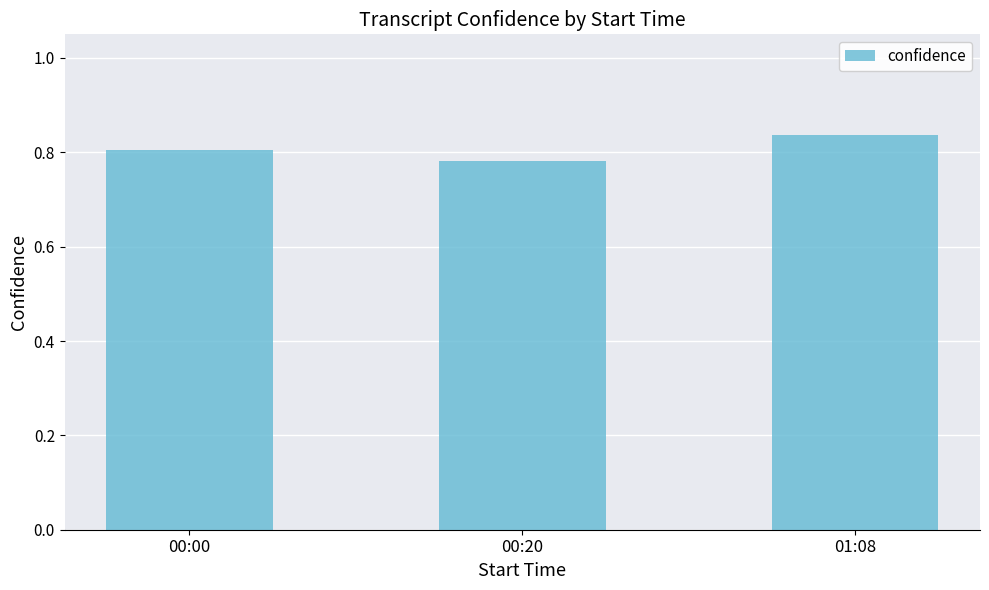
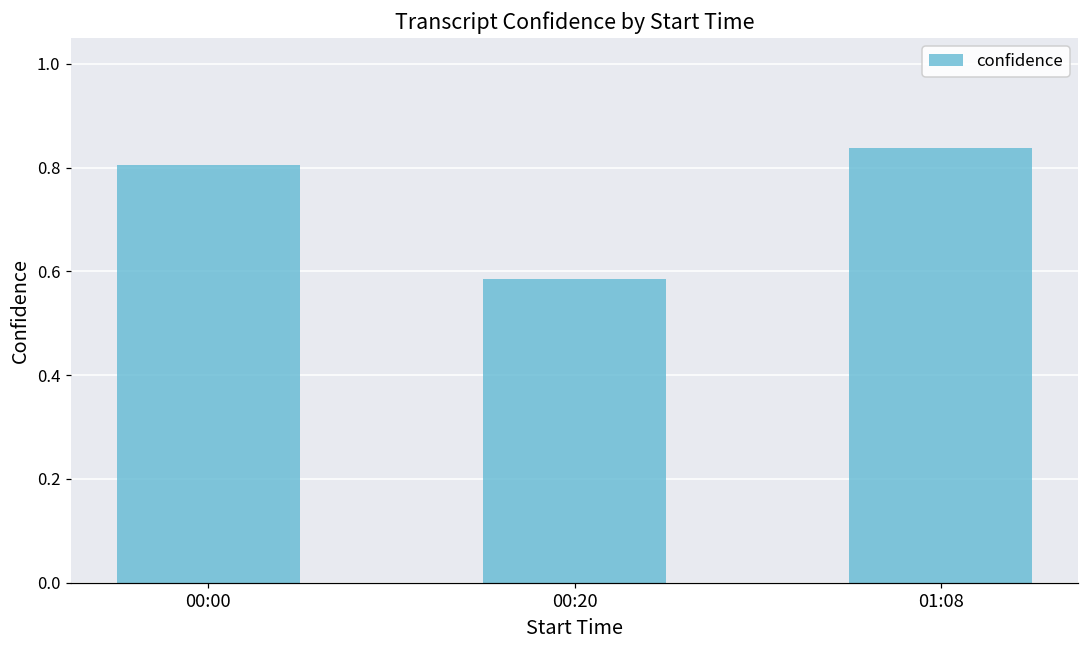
00:20: 0.78 -> 0.59
